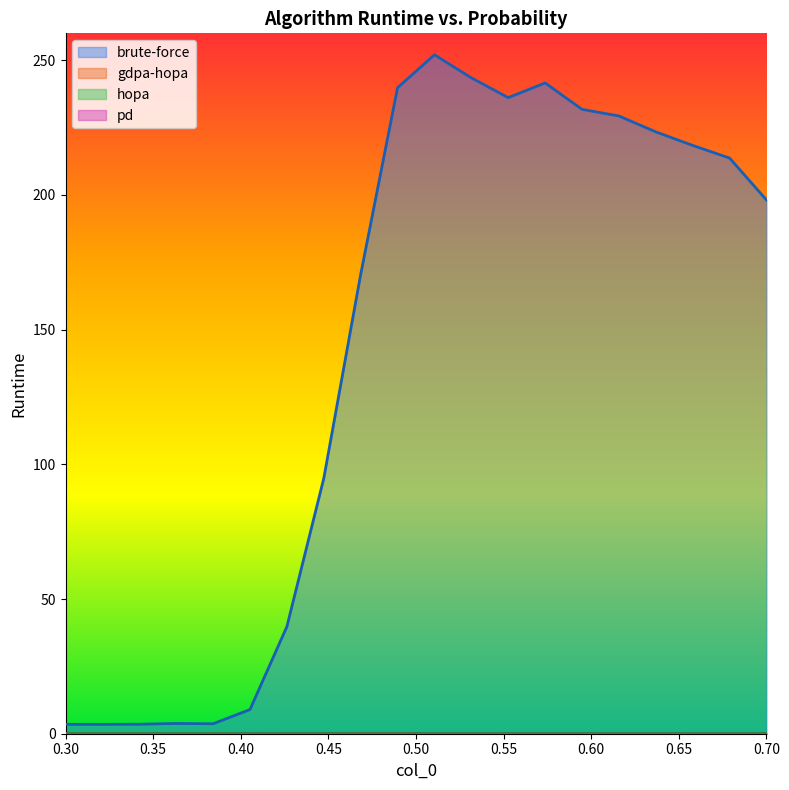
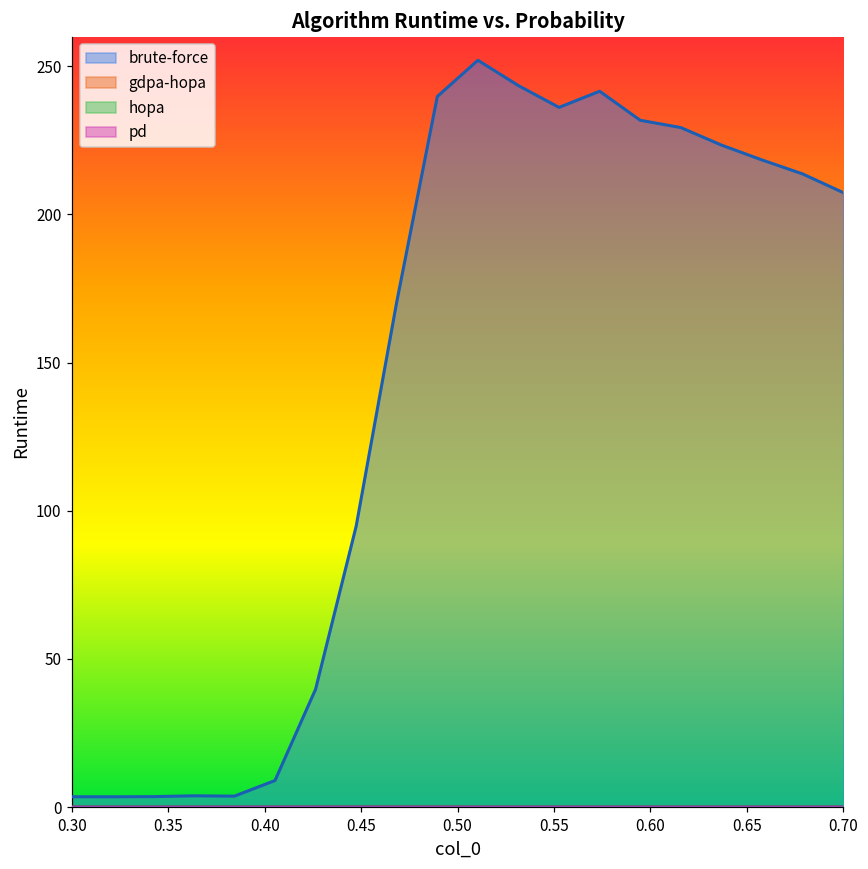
brute-force, 0.70: 198 -> 207
